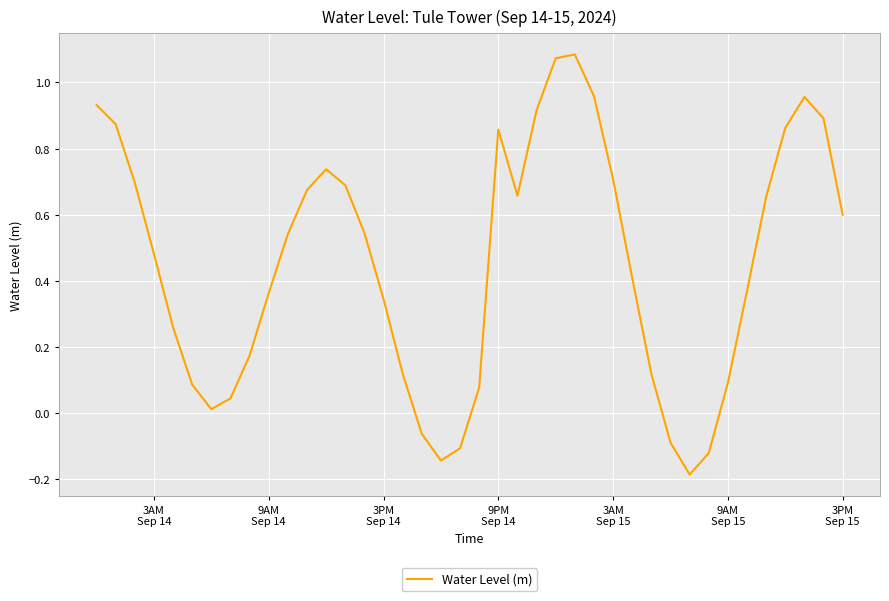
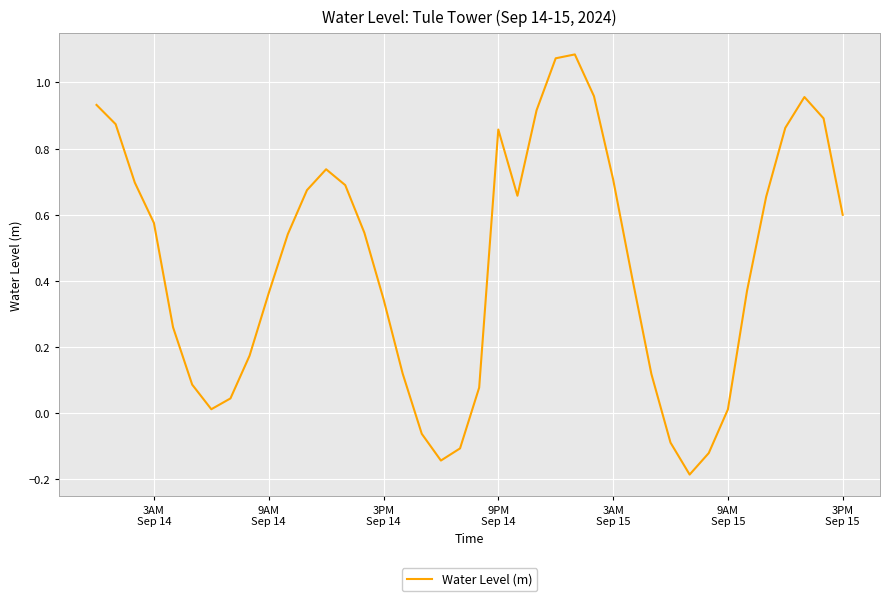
3AM Sep 14: 0.48 -> 0.58
9AM Sep 15: 0.09 -> 0.01
